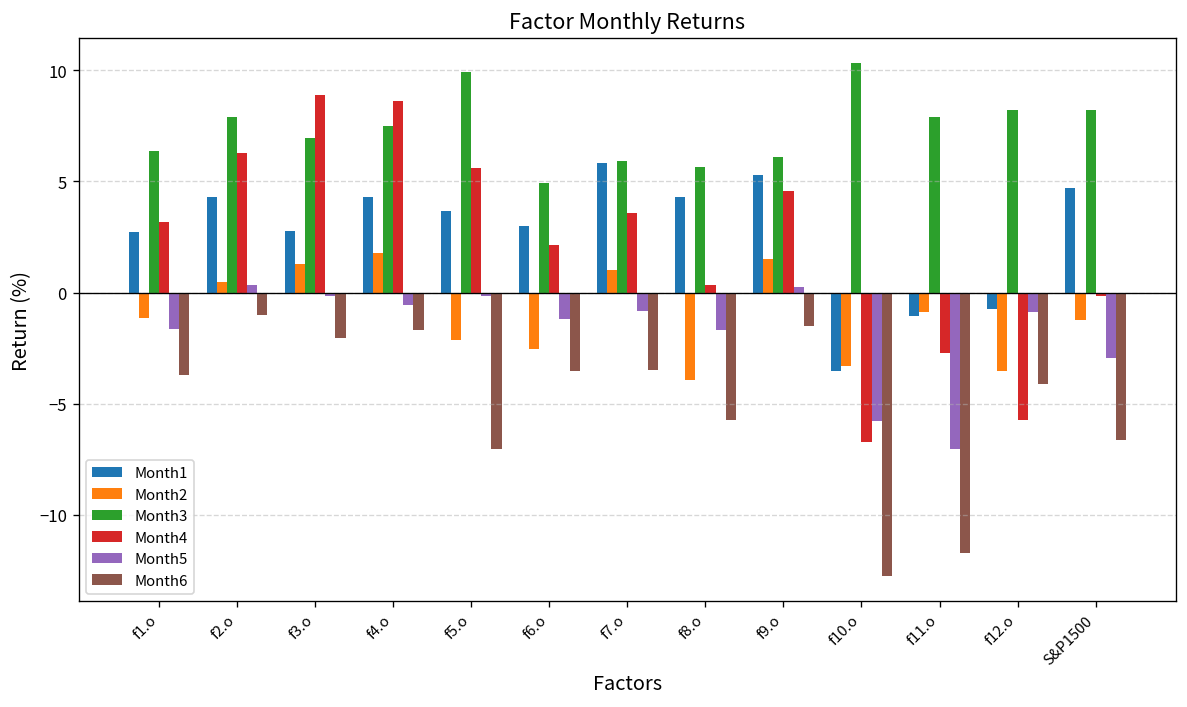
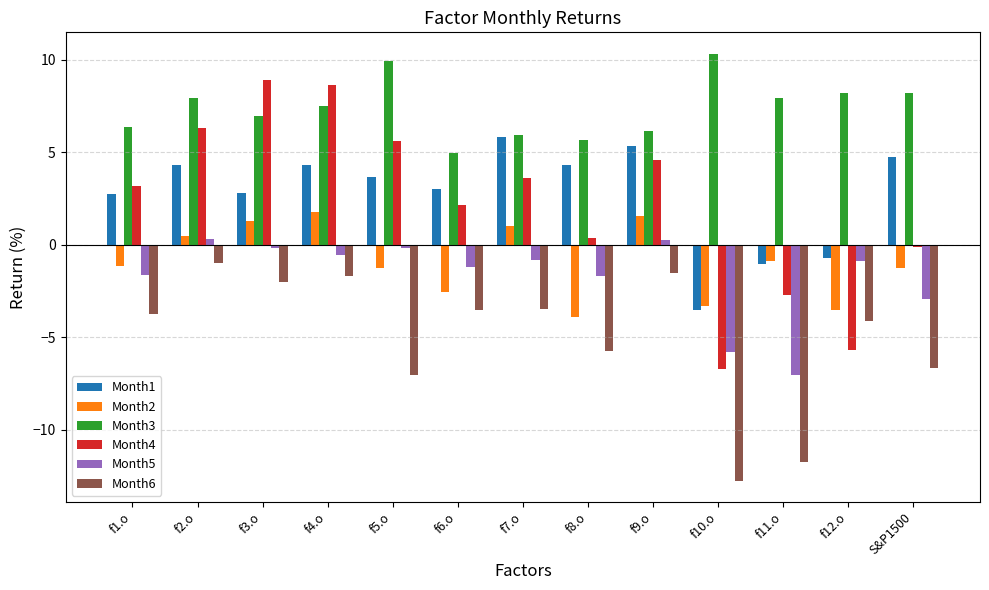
Month2, f5.o: -2.1 -> -1.3
